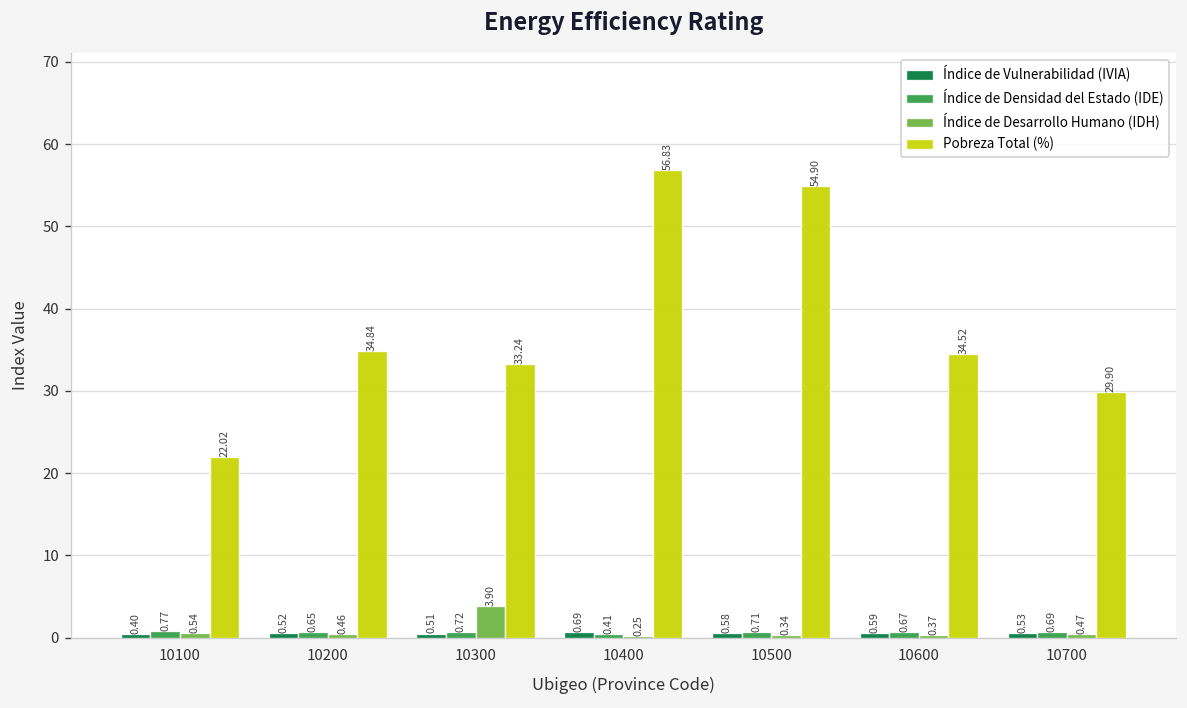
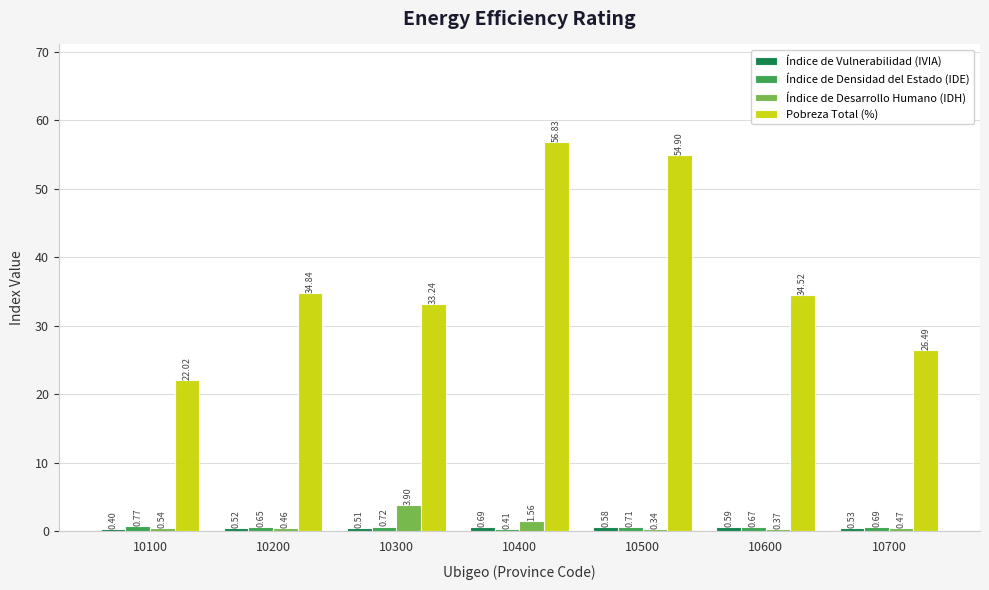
Índice de Desarrollo Humano (IDH), 10400: 0.25 -> 1.56
Pobreza Total (%), 10700: 29.90 -> 26.49
